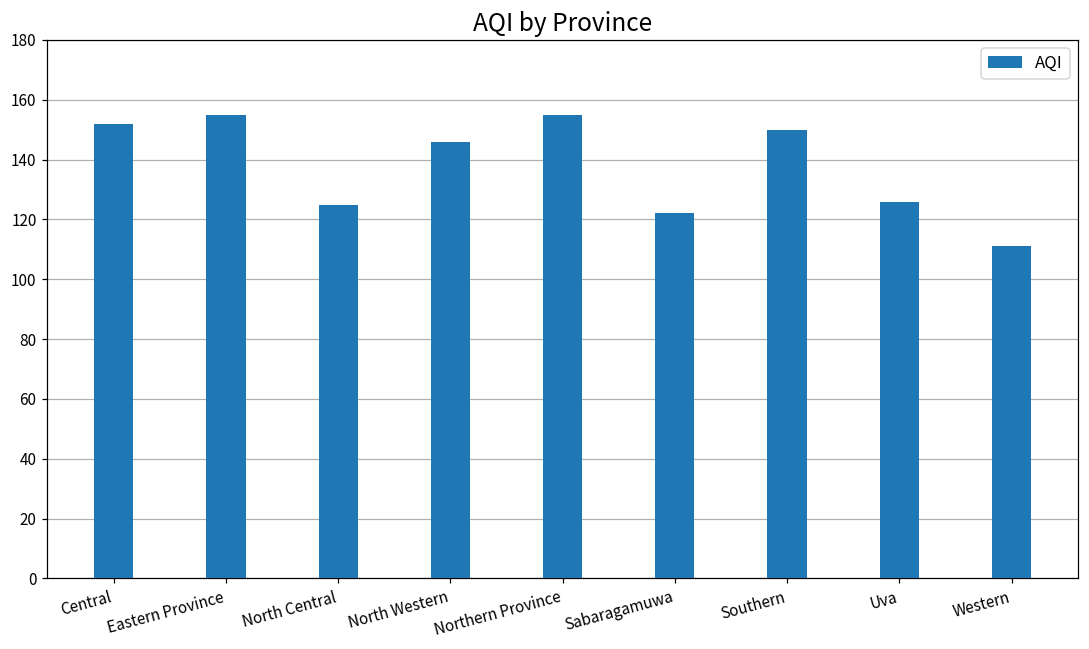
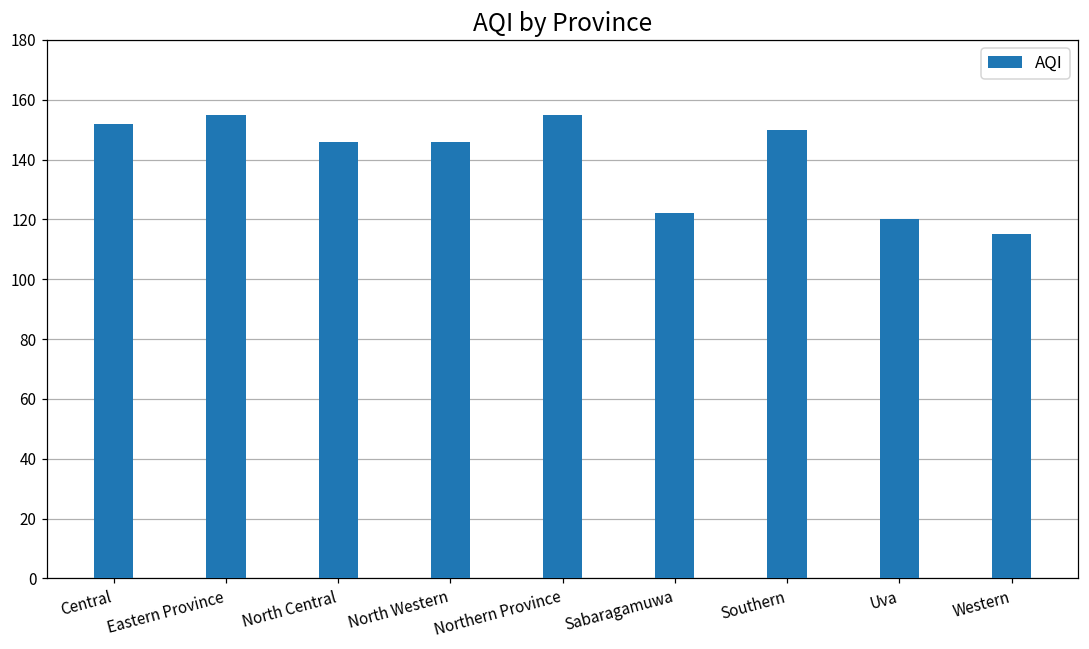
North Central: 125 -> 146
Uva: 126 -> 120
Western: 111 -> 115
